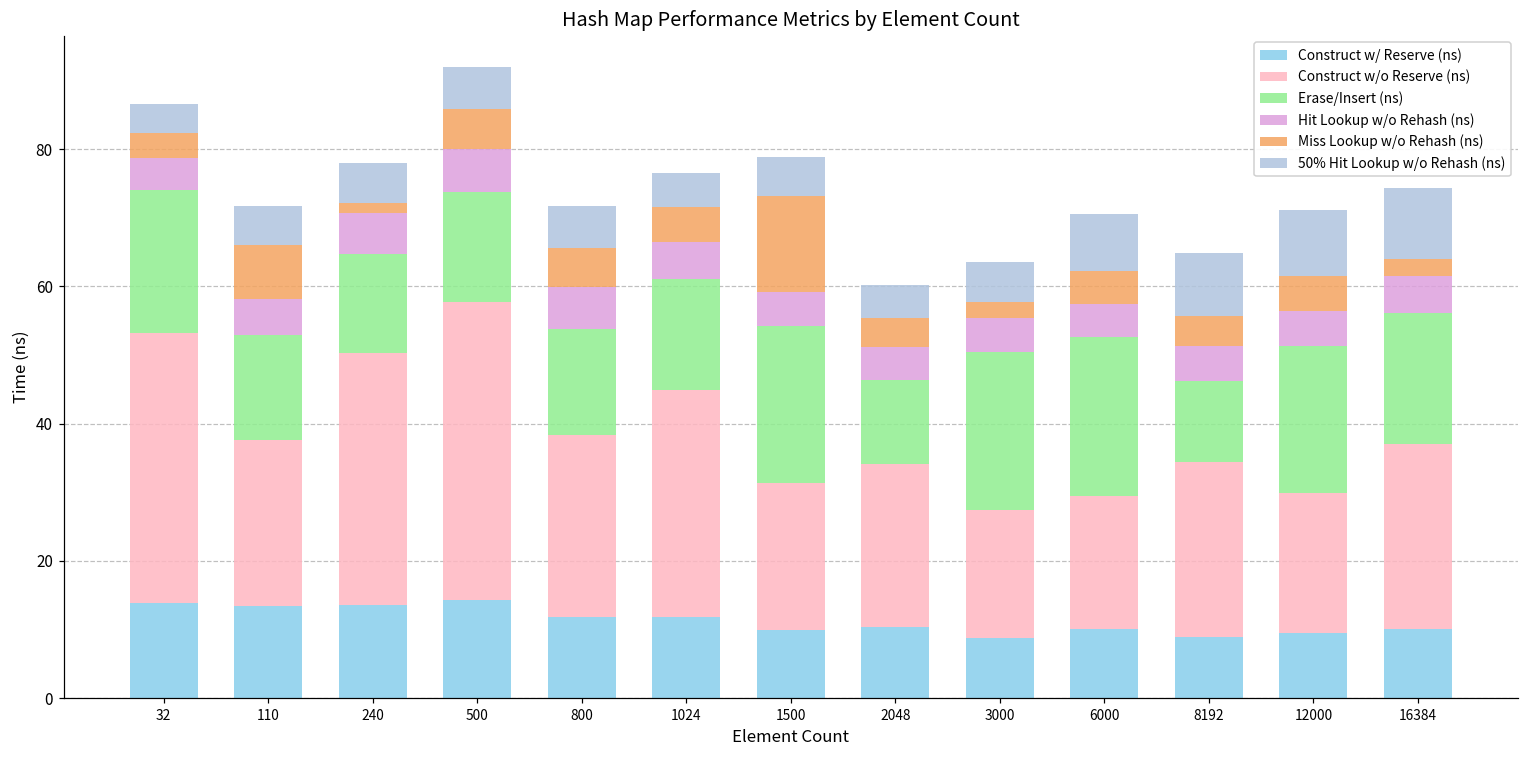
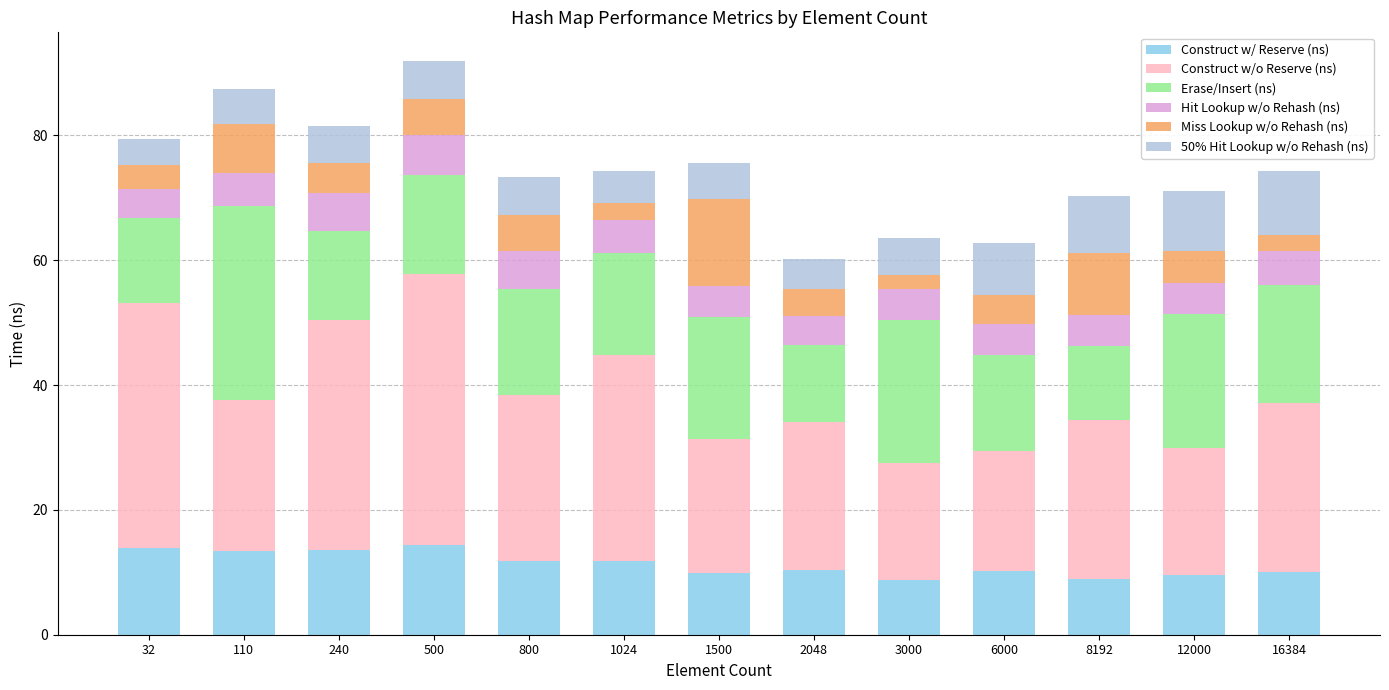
Erase/Insert (ns), 32: 21 -> 14
Erase/Insert (ns), 110: 15 -> 31
Miss Lookup w/o Rehash (ns), 240: 1 -> 5
Erase/Insert (ns), 800: 15 -> 17
Miss Lookup w/o Rehash (ns), 1024: 5 -> 3
Erase/Insert (ns), 1500: 23 -> 20
Erase/Insert (ns), 6000: 23 -> 16
Miss Lookup w/o Rehash (ns), 8192: 4 -> 10
